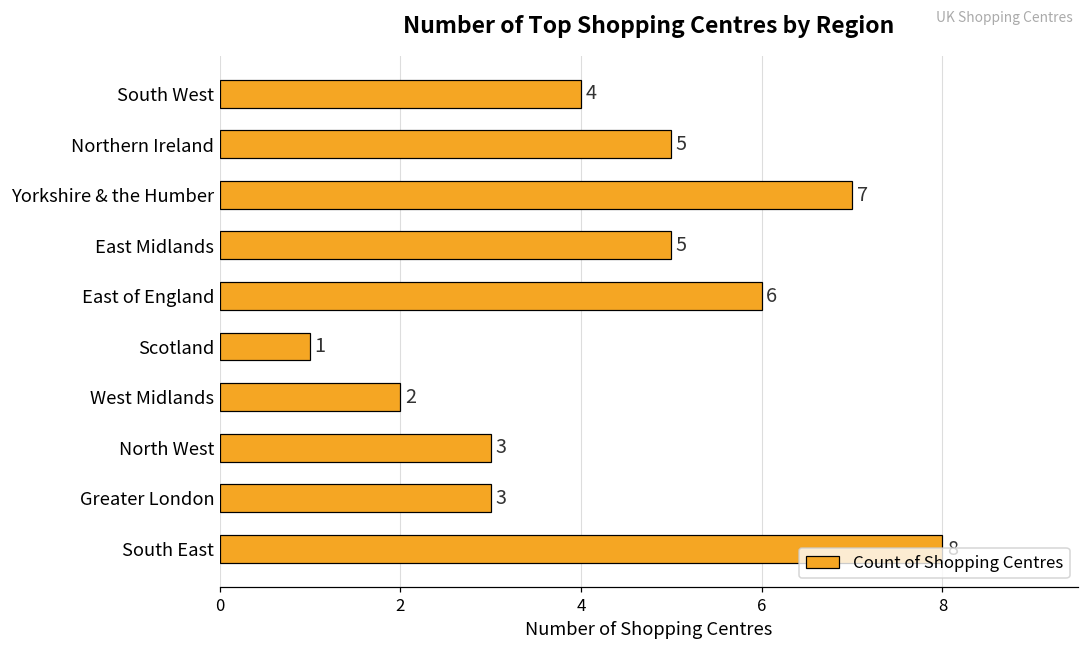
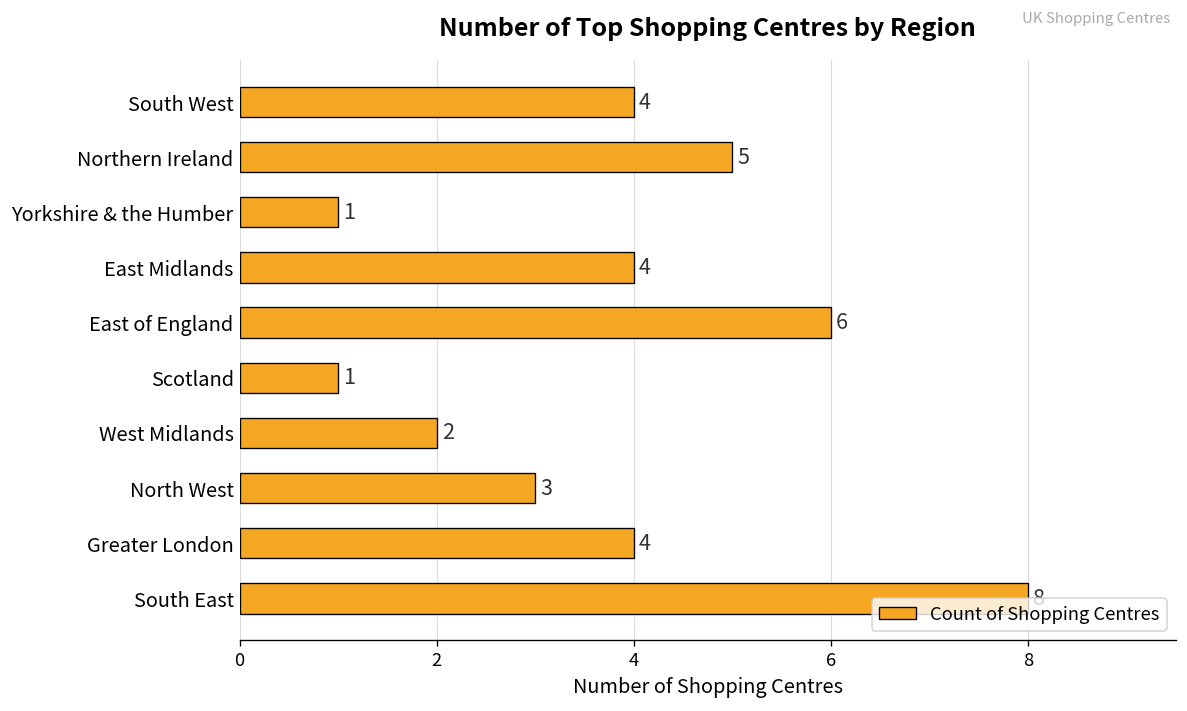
Yorkshire & the Humber: 7 -> 1
East Midlands: 5 -> 4
Greater London: 3 -> 4
